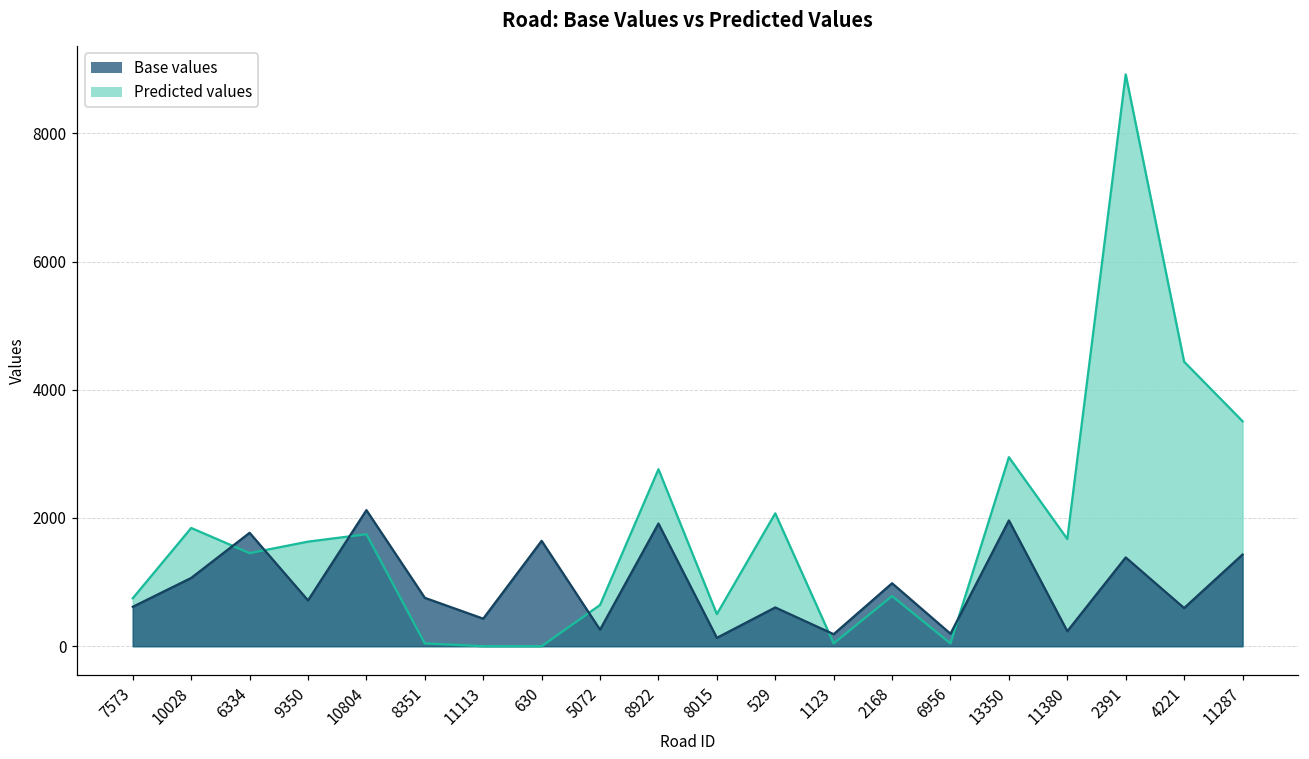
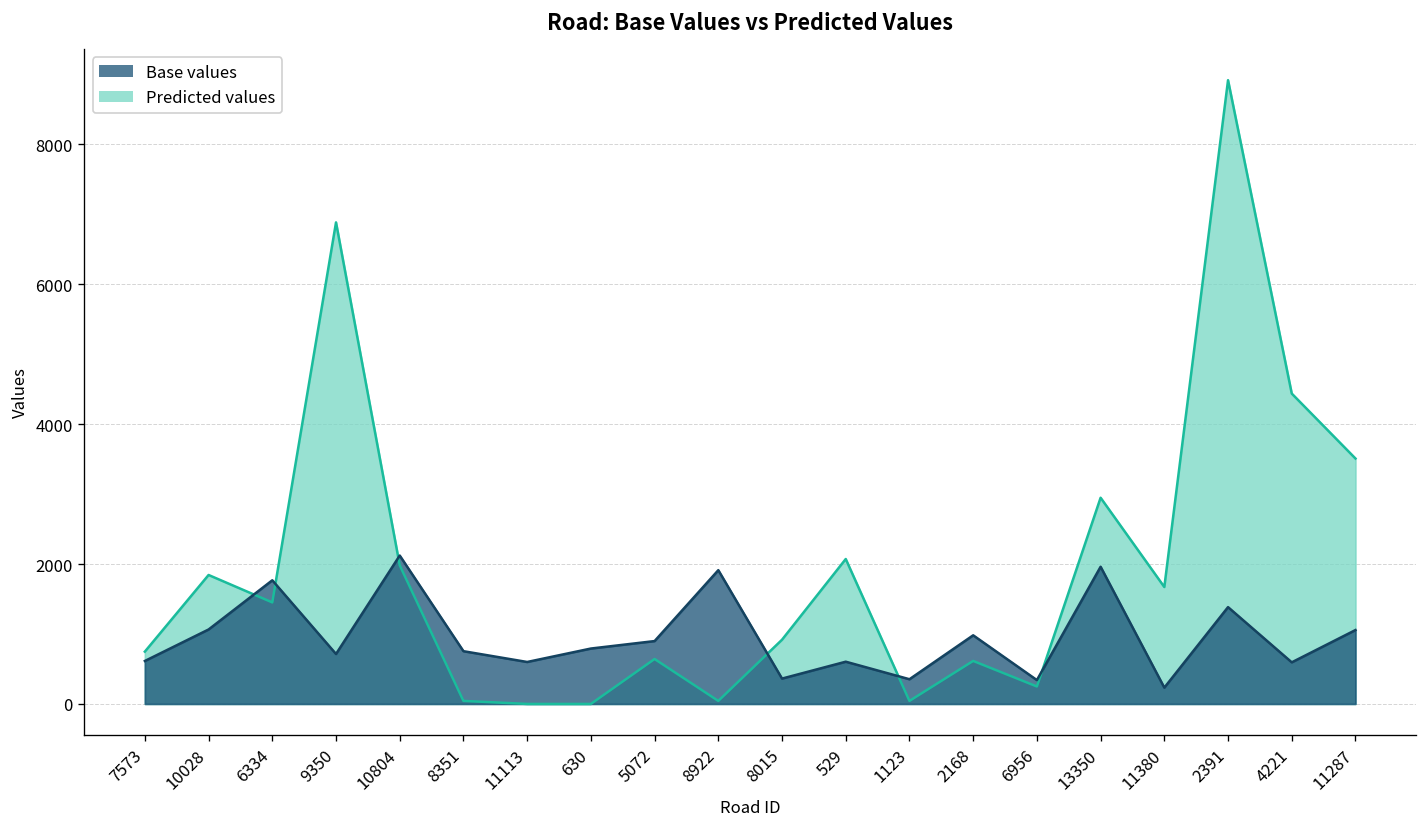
Predicted values, 9350: 1600 -> 6900
Predicted values, 10804: 1700 -> 2000
Base values, 11113: 400 -> 600
Base values, 630: 1600 -> 800
Base values, 5072: 300 -> 900
Predicted values, 8922: 2800 -> 0
Predicted values, 8015: 500 -> 900
Base values, 8015: 100 -> 400
Base values, 1123: 200 -> 400
Predicted values, 2168: 800 -> 600
Predicted values, 6956: 0 -> 200
Base values, 6956: 200 -> 300
Base values, 11287: 1400 -> 1100
